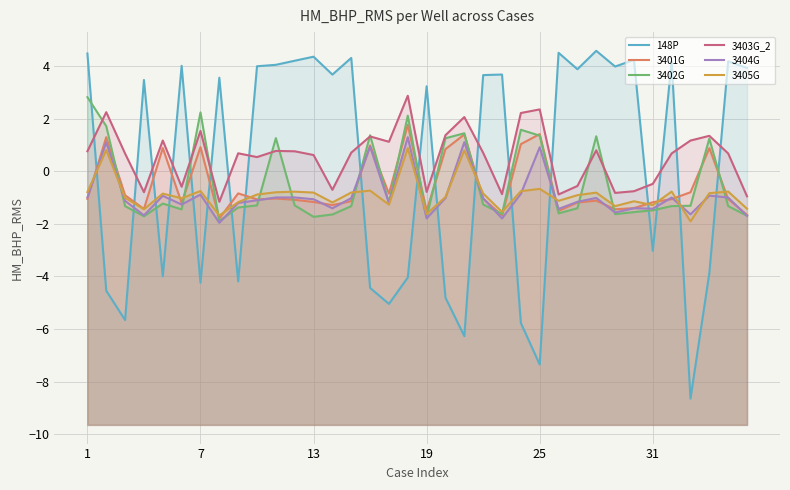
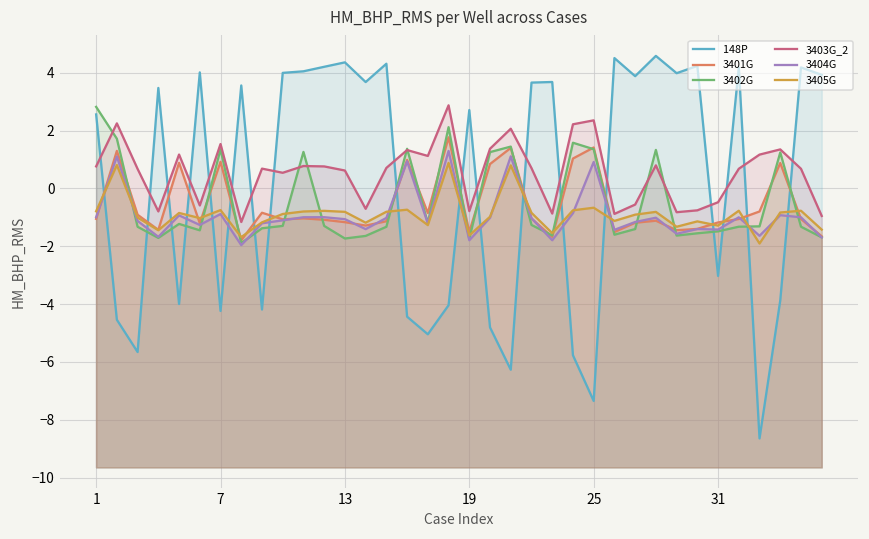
148P, 1: 4.5 -> 2.6
3402G, 7: 2.2 -> 1.4
148P, 19: 3.2 -> 2.7
